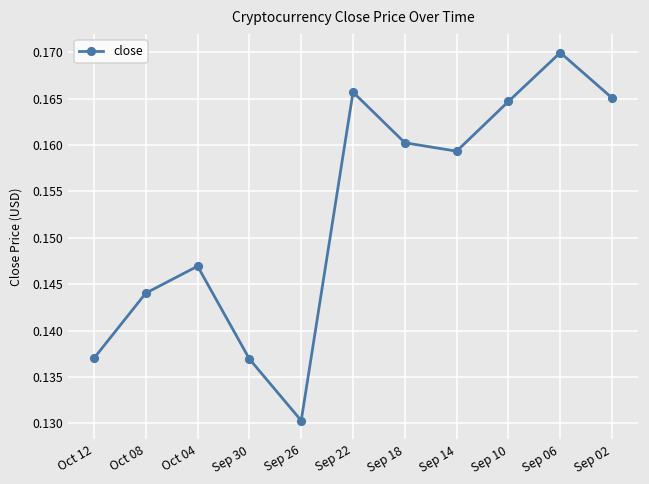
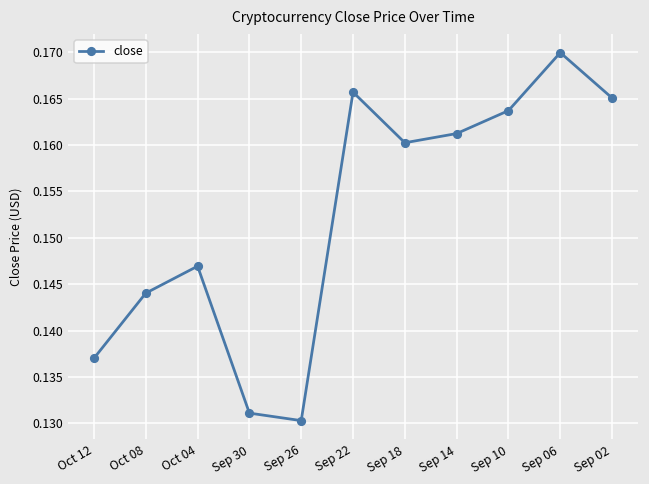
Sep 30: 0.137 -> 0.131
Sep 14: 0.159 -> 0.161
Sep 10: 0.165 -> 0.164
